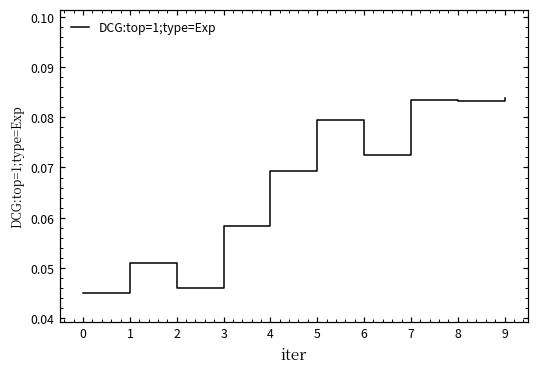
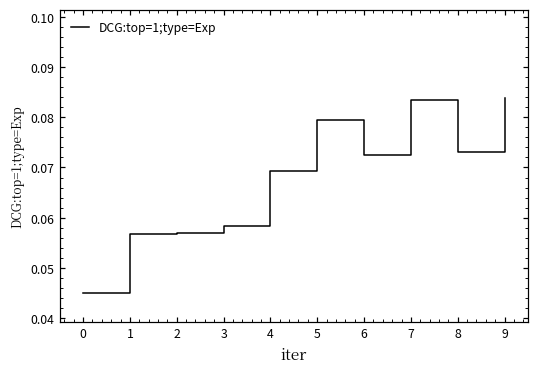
1: 0.051 -> 0.057
2: 0.046 -> 0.057
8: 0.083 -> 0.073
